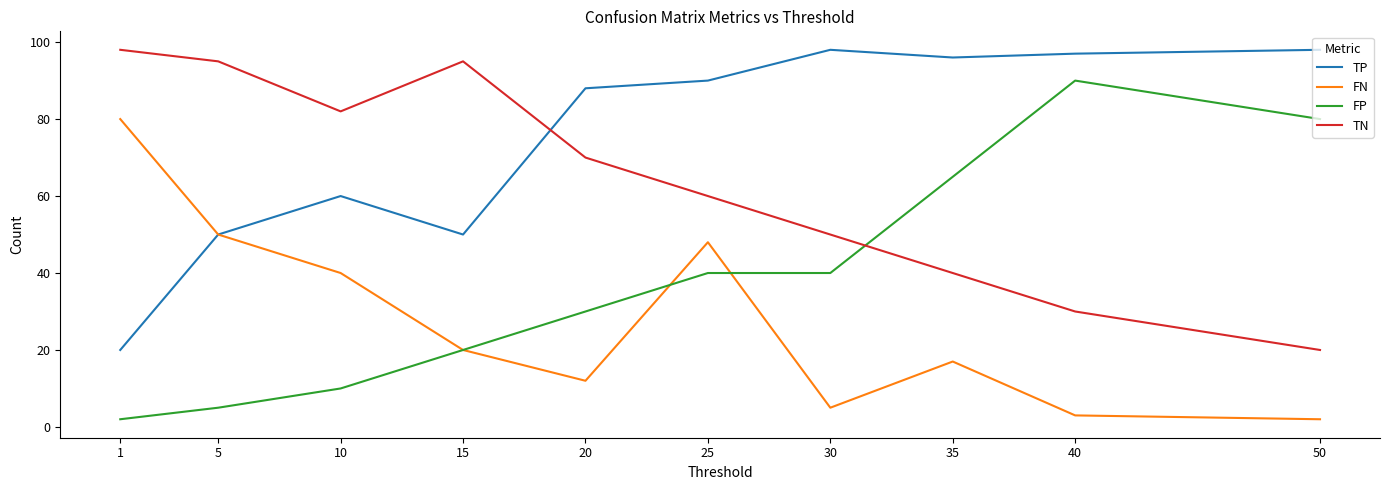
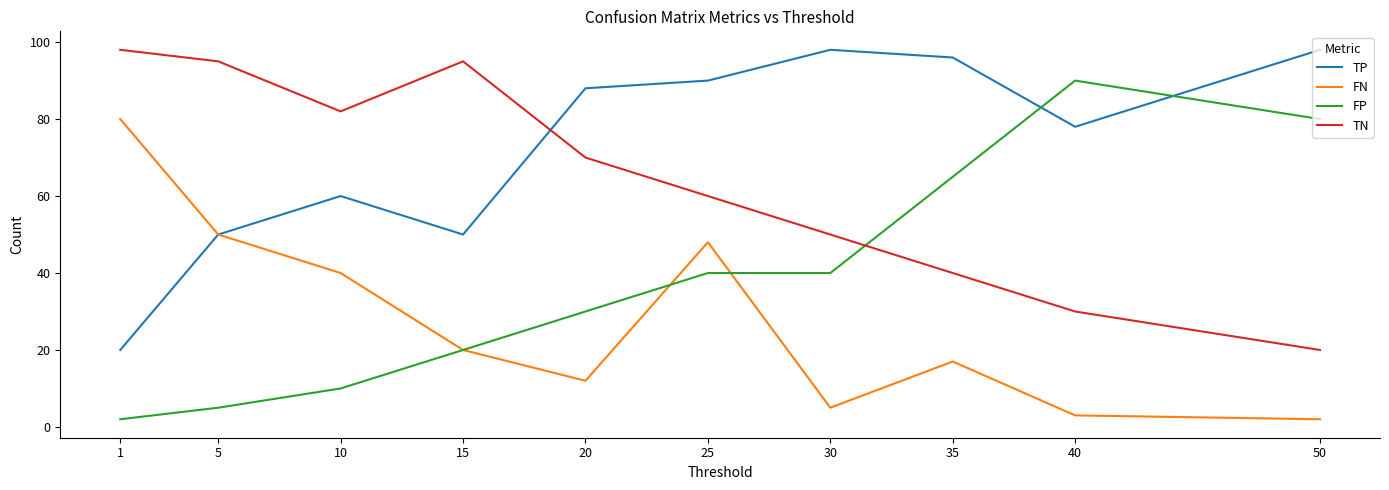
TP, 40: 97 -> 78
